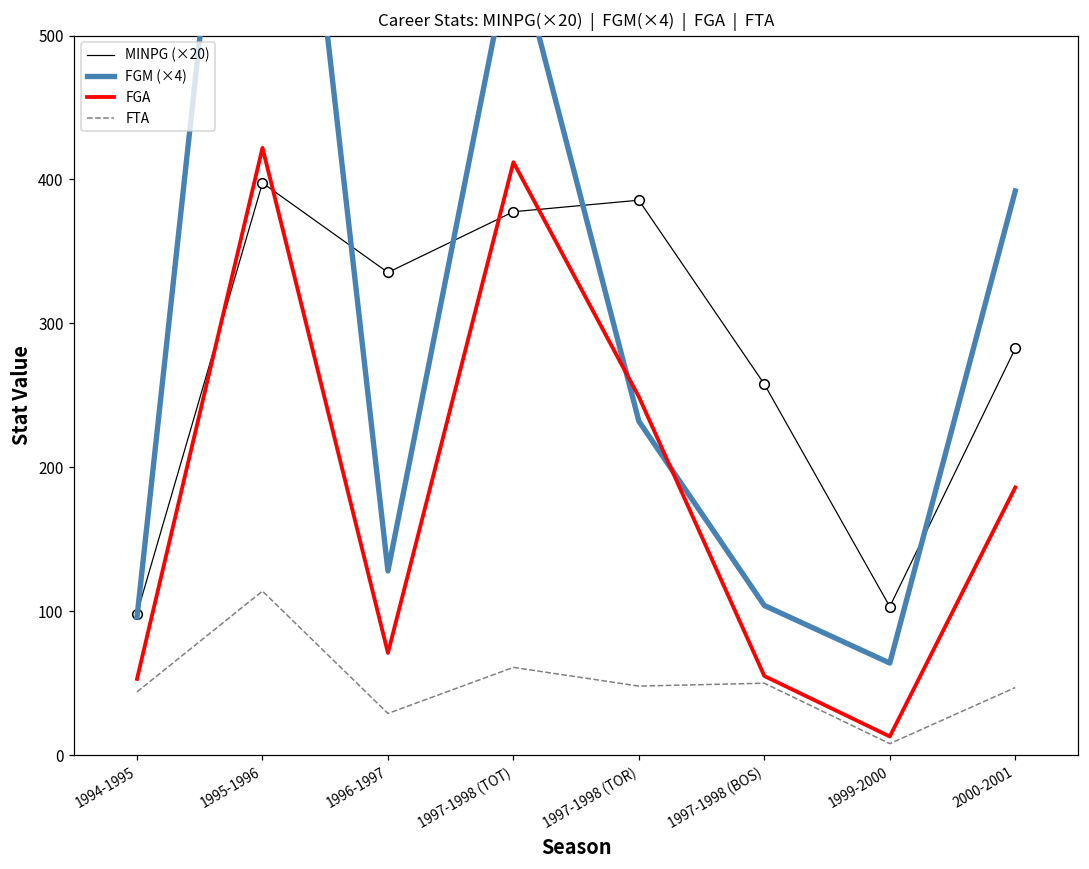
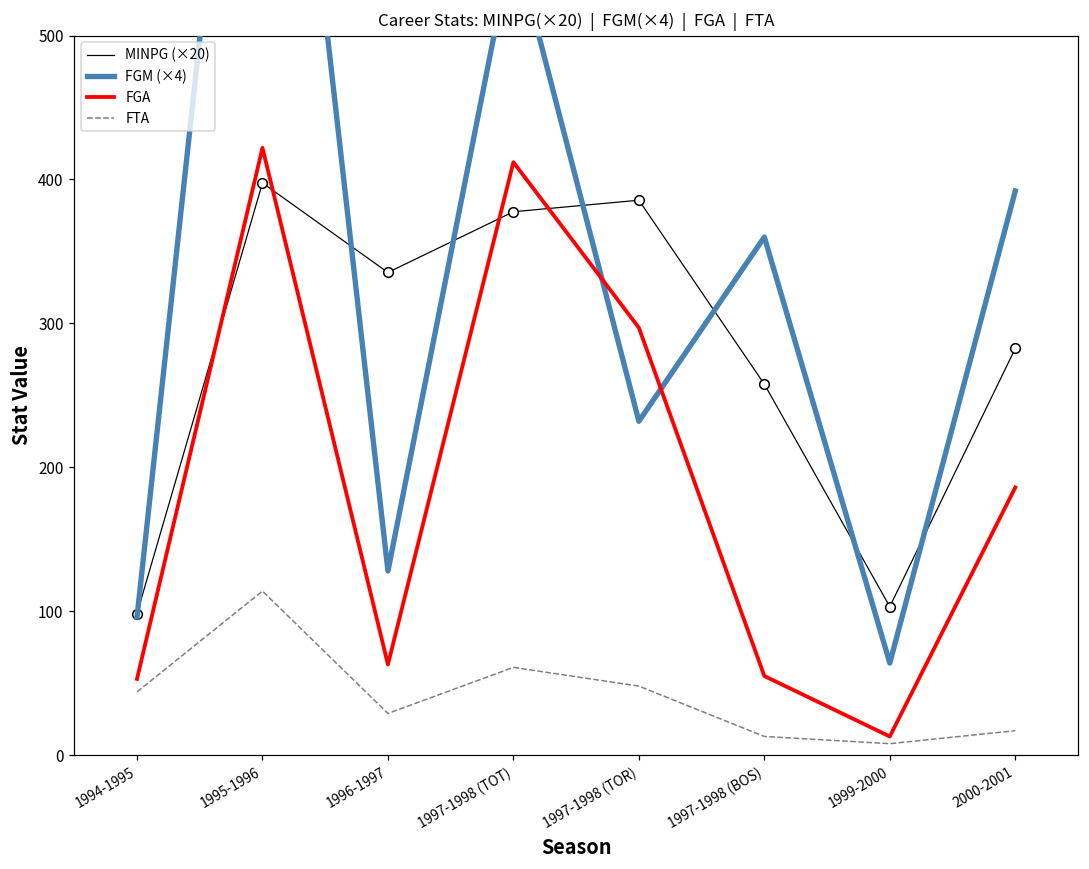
FGA, 1996-1997: 71 -> 63
FGA, 1997-1998 (TOR): 249 -> 297
FGM (×4), 1997-1998 (BOS): 104 -> 360
FTA, 1997-1998 (BOS): 50 -> 13
FTA, 2000-2001: 47 -> 17
